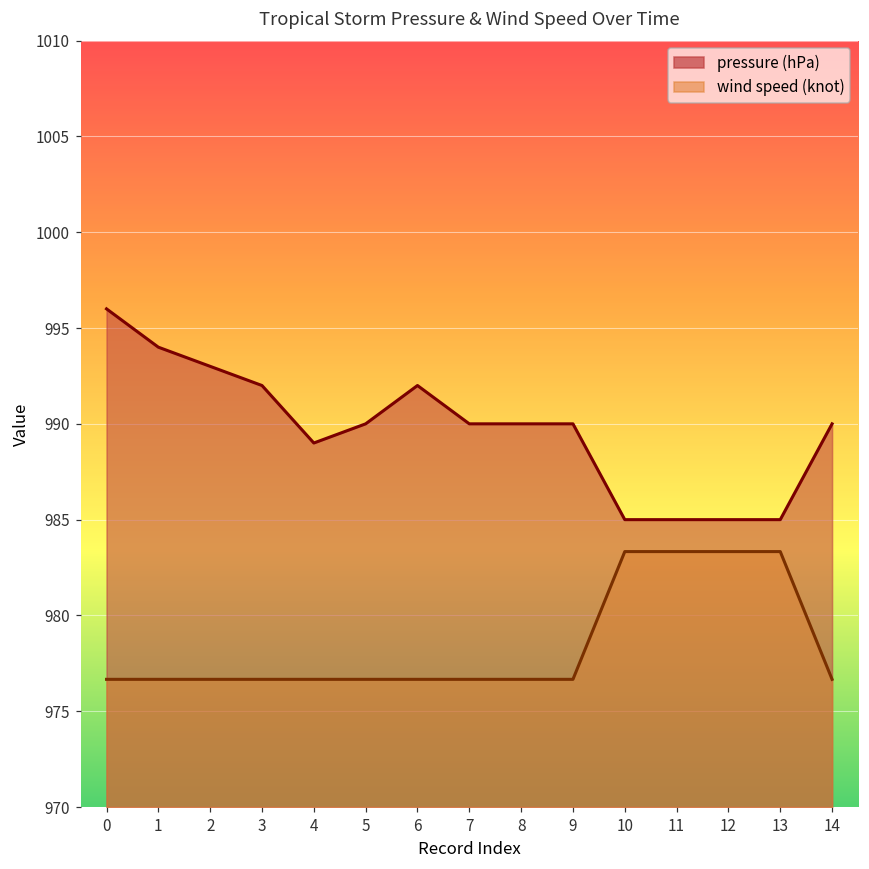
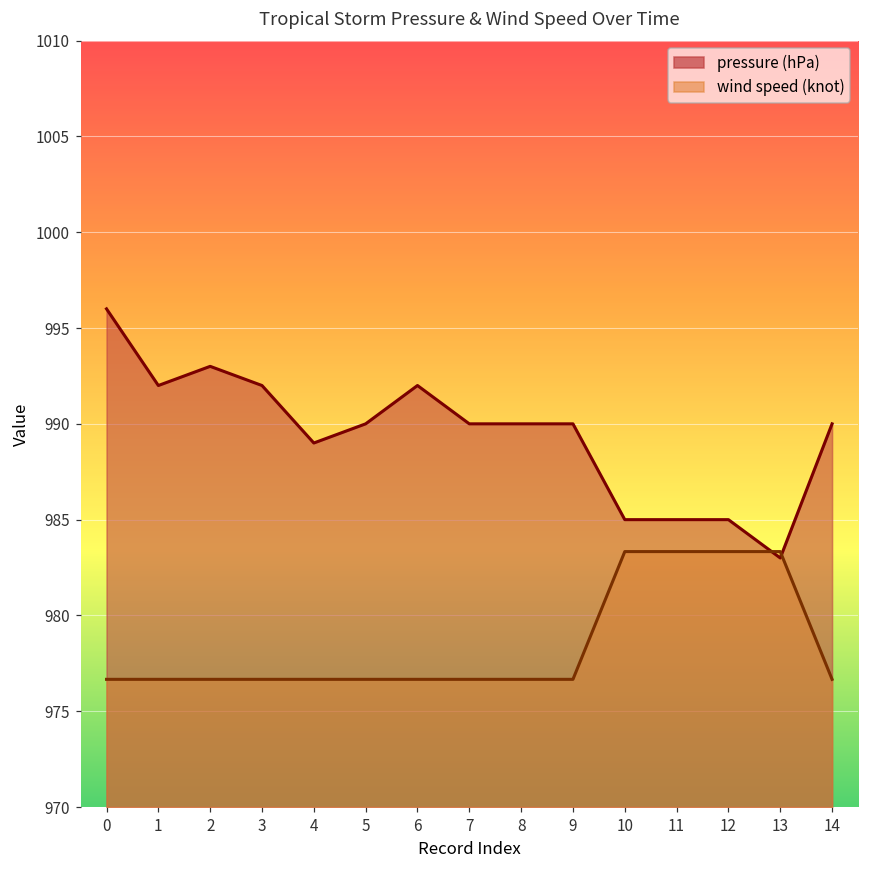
pressure (hPa), 1: 994 -> 992
pressure (hPa), 13: 985 -> 983
